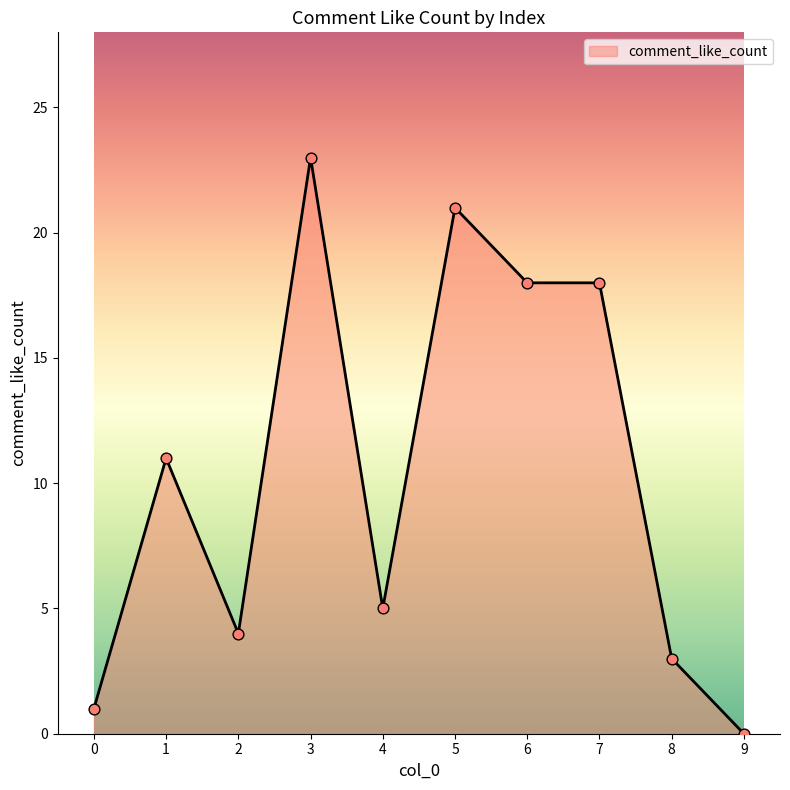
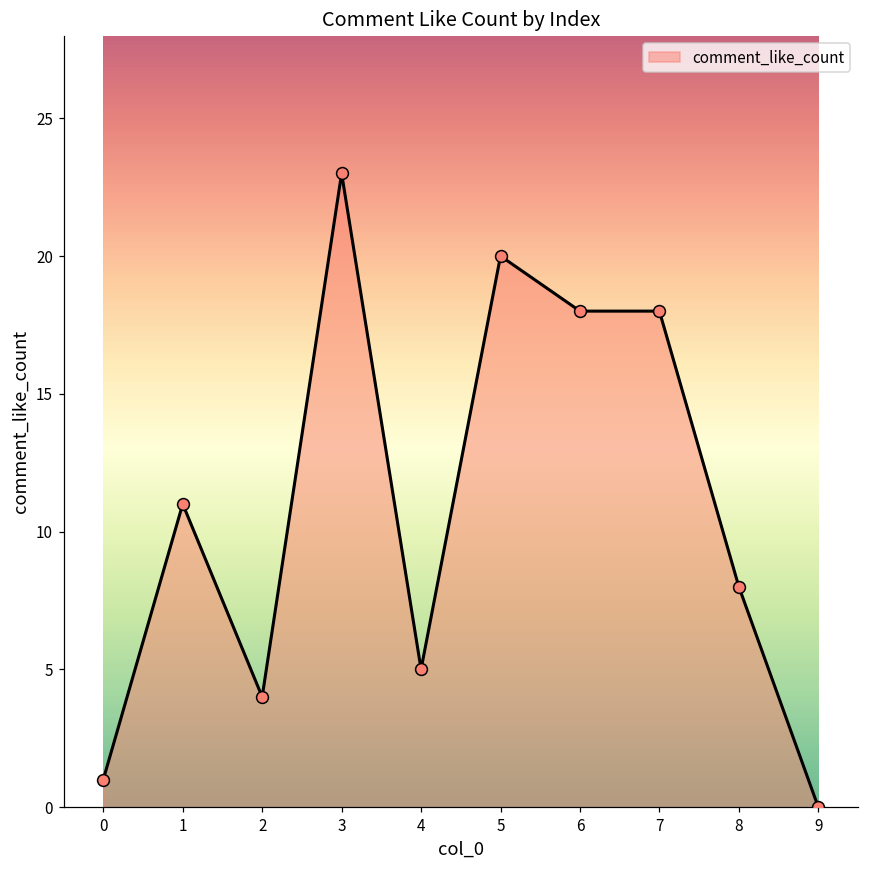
5: 21 -> 20
8: 3 -> 8
